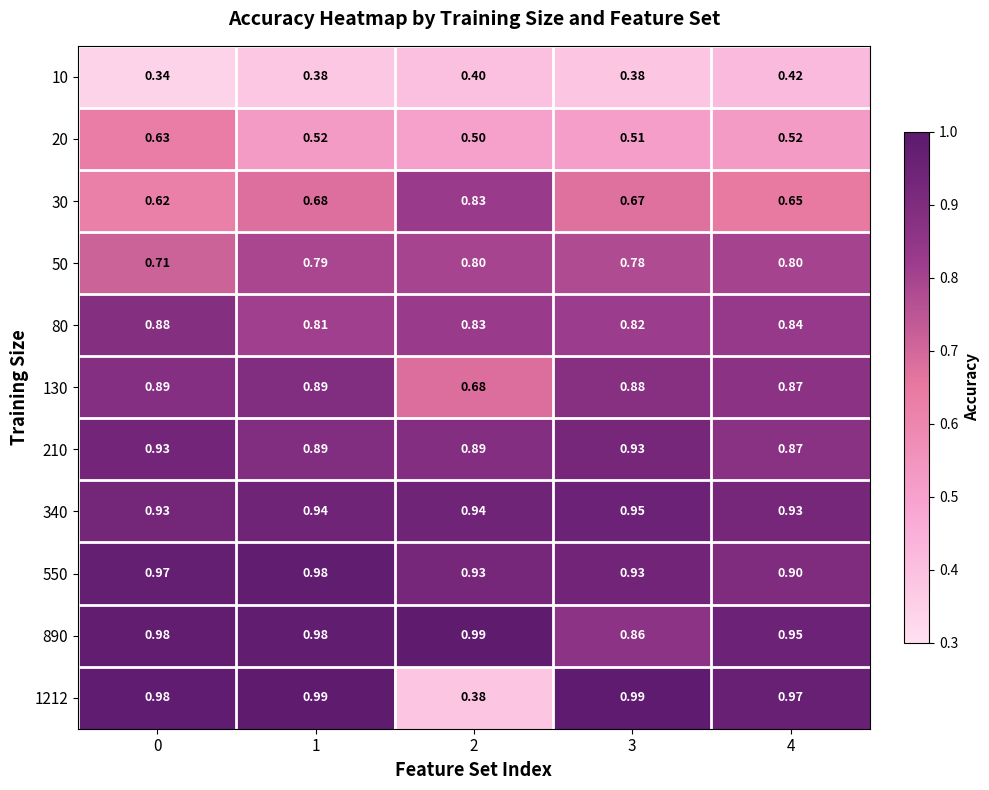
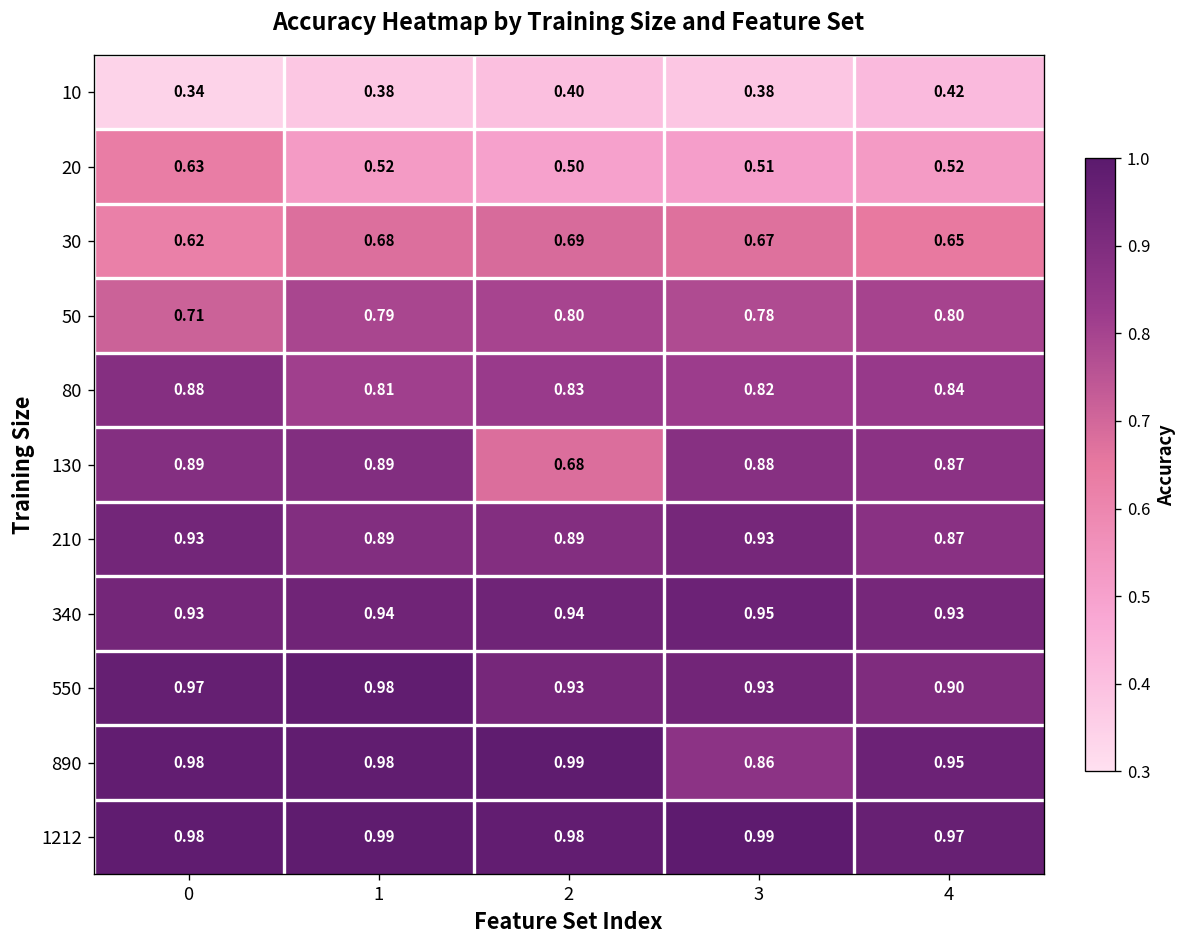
30, 2: 0.83 -> 0.69
1212, 2: 0.38 -> 0.98
